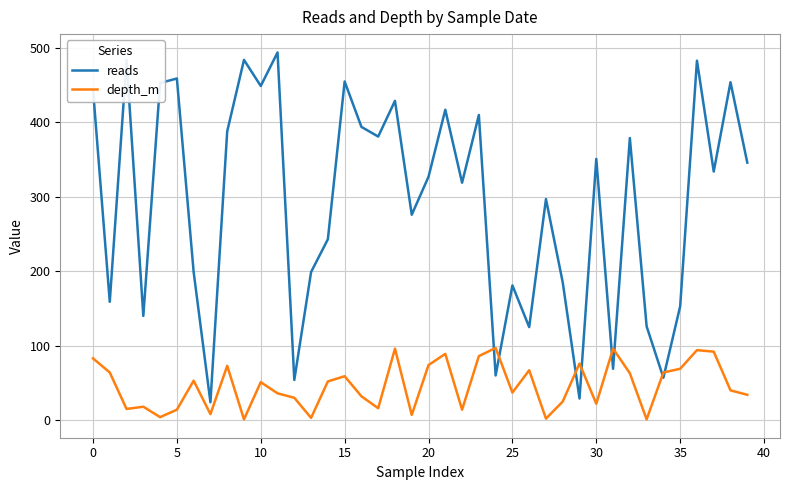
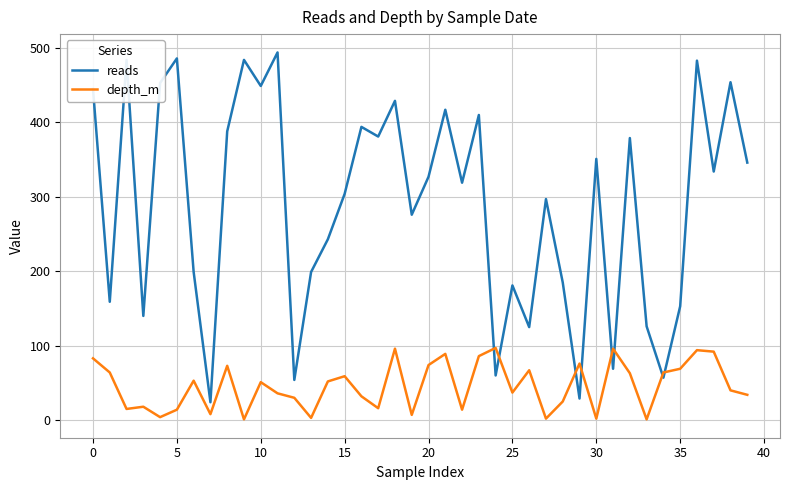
reads, 5: 460 -> 490
reads, 15: 460 -> 300
depth_m, 30: 20 -> 0
